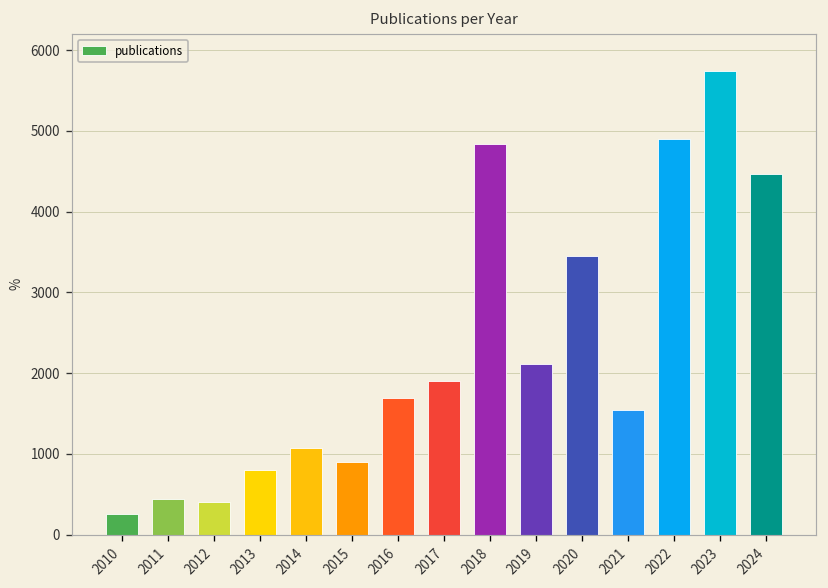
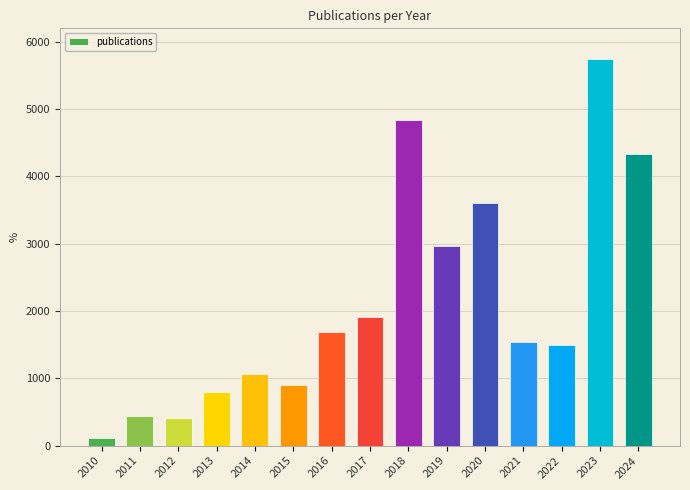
2010: 300 -> 100
2019: 2100 -> 3000
2020: 3500 -> 3600
2022: 4900 -> 1500
2024: 4500 -> 4300
